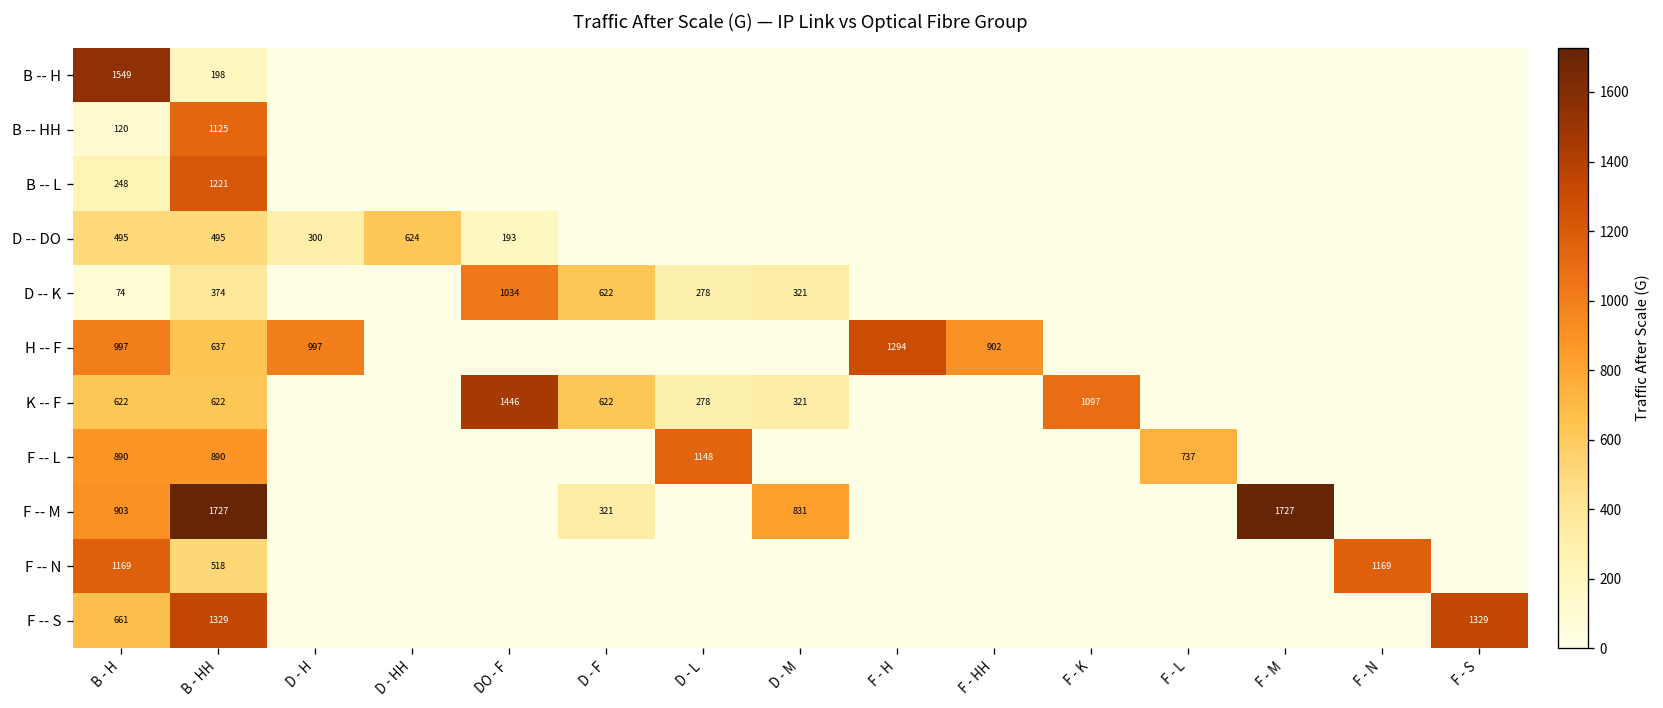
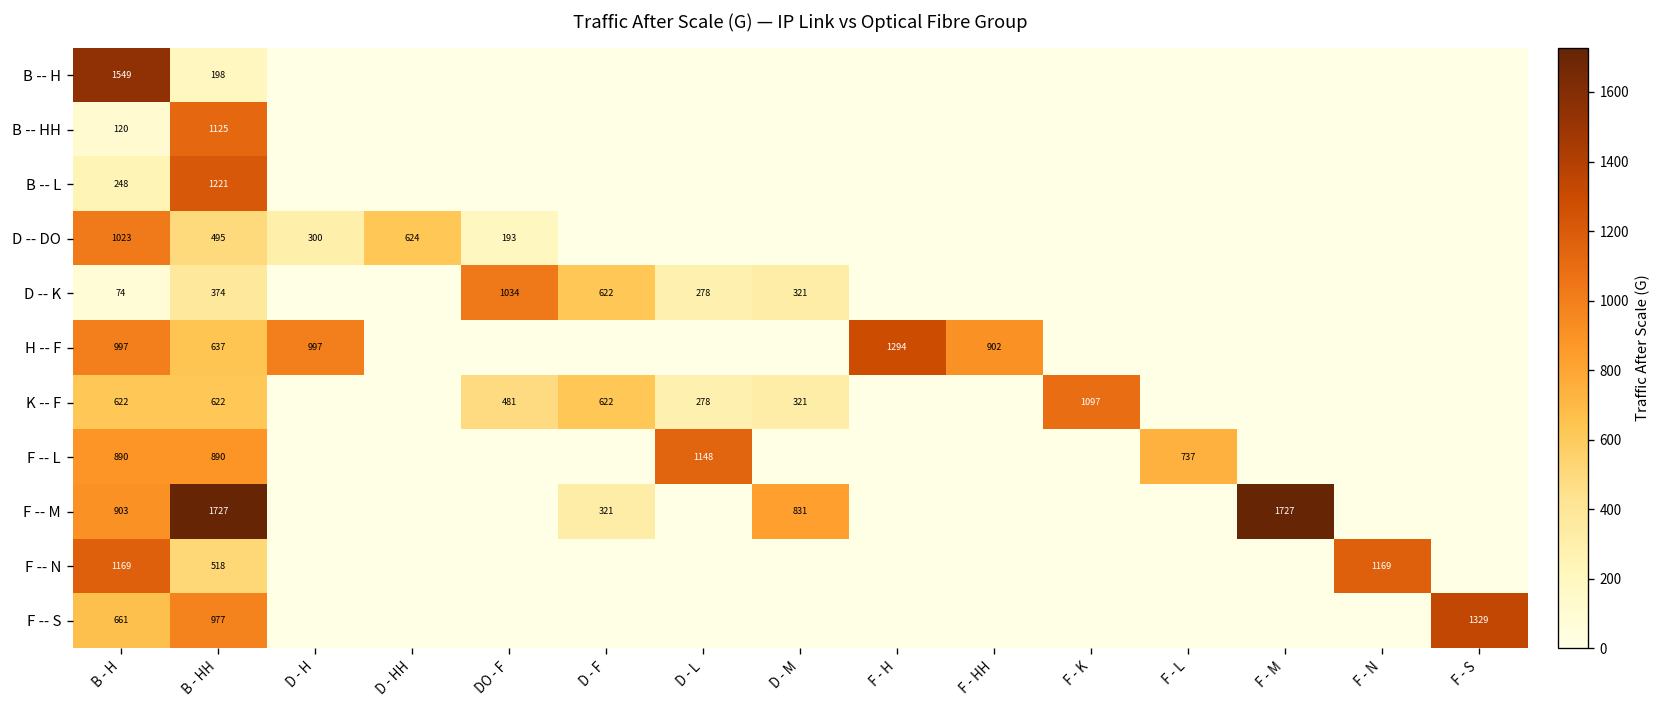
D -- DO, B - H: 495 -> 1023
K -- F, DO - F: 1446 -> 481
F -- S, B - HH: 1329 -> 977
